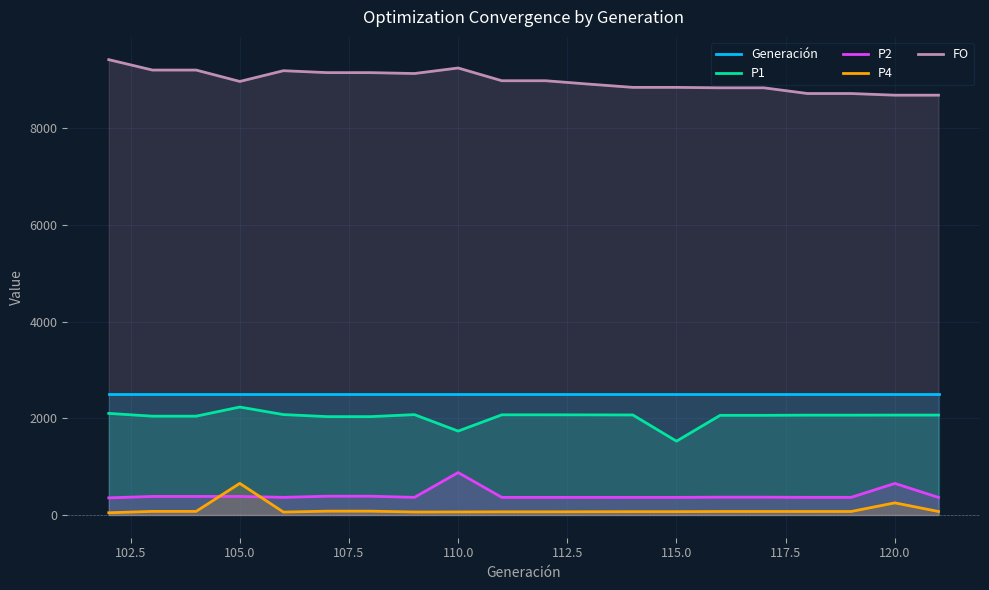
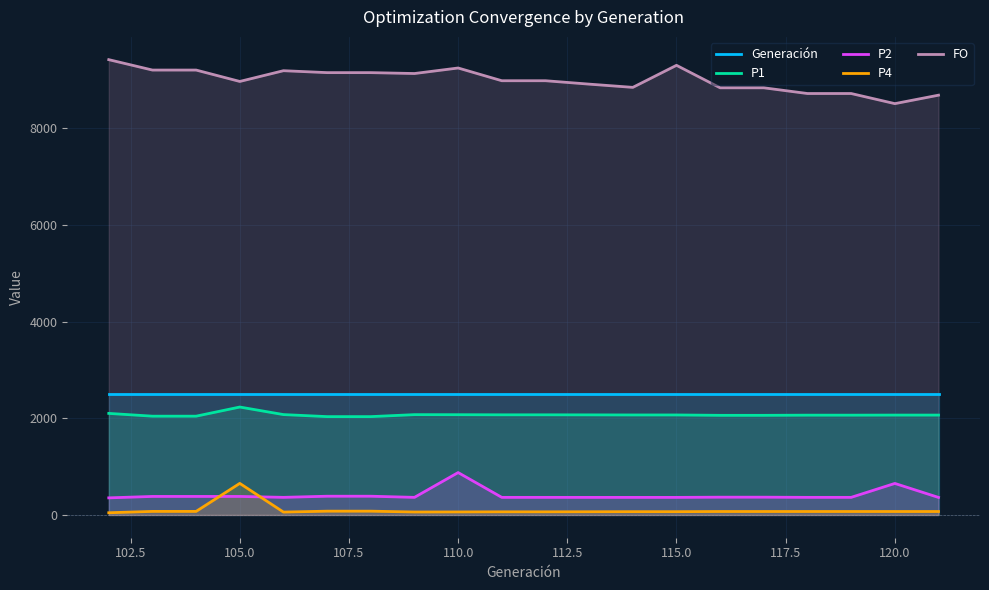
P1, 110.0: 1700 -> 2100
P1, 115.0: 1500 -> 2100
FO, 115.0: 8800 -> 9300
P4, 120.0: 300 -> 100
FO, 120.0: 8700 -> 8500
